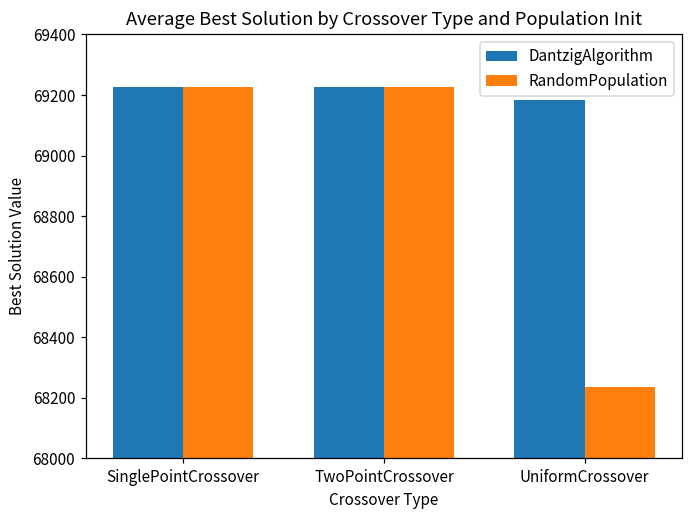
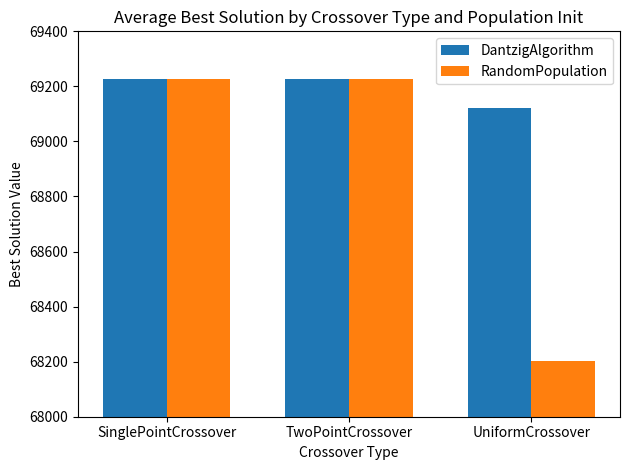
DantzigAlgorithm, UniformCrossover: 69180 -> 69120
RandomPopulation, UniformCrossover: 68240 -> 68200
